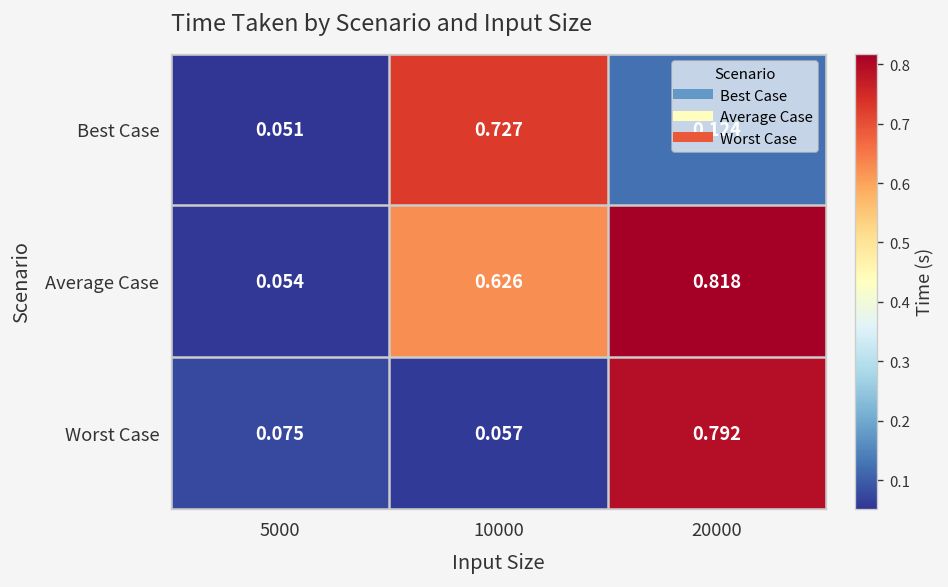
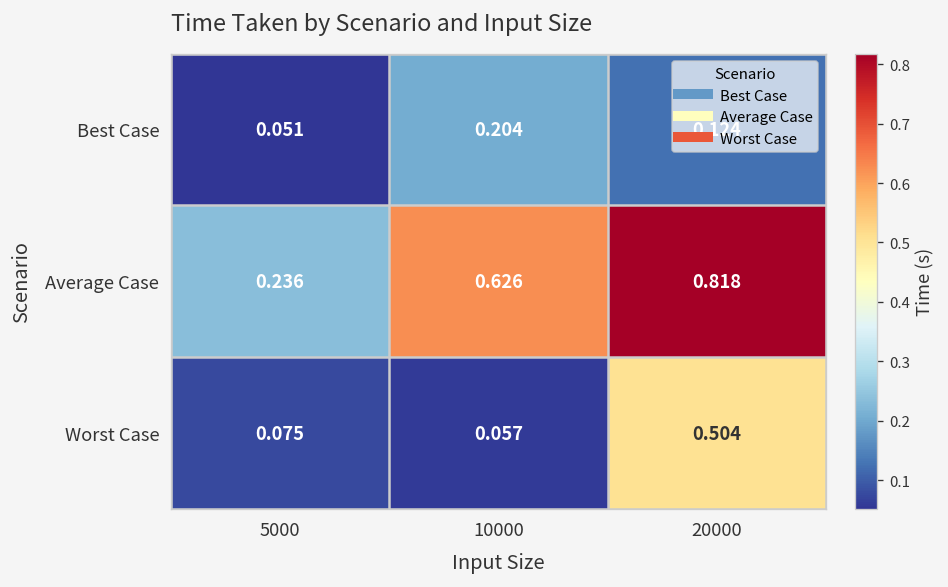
Best Case, 10000: 0.727 -> 0.204
Average Case, 5000: 0.054 -> 0.236
Worst Case, 20000: 0.792 -> 0.504
